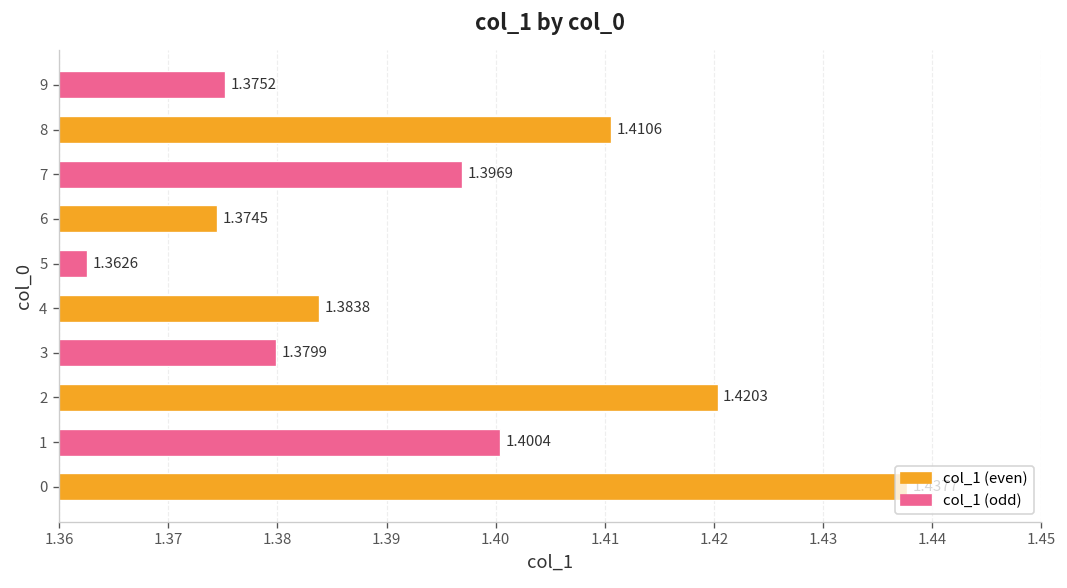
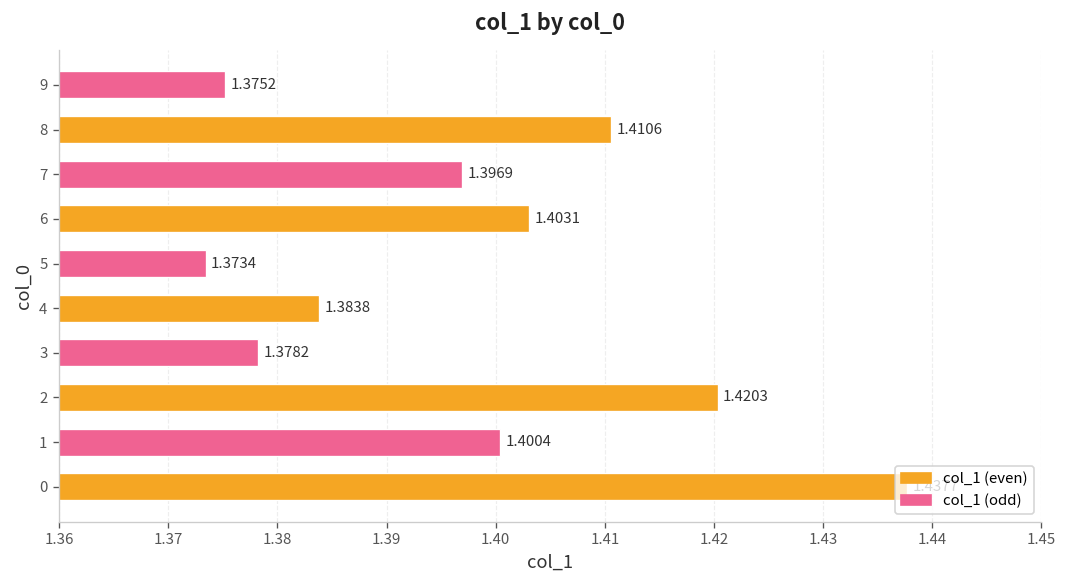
6: 1.3745 -> 1.4031
5: 1.3626 -> 1.3734
3: 1.3799 -> 1.3782
